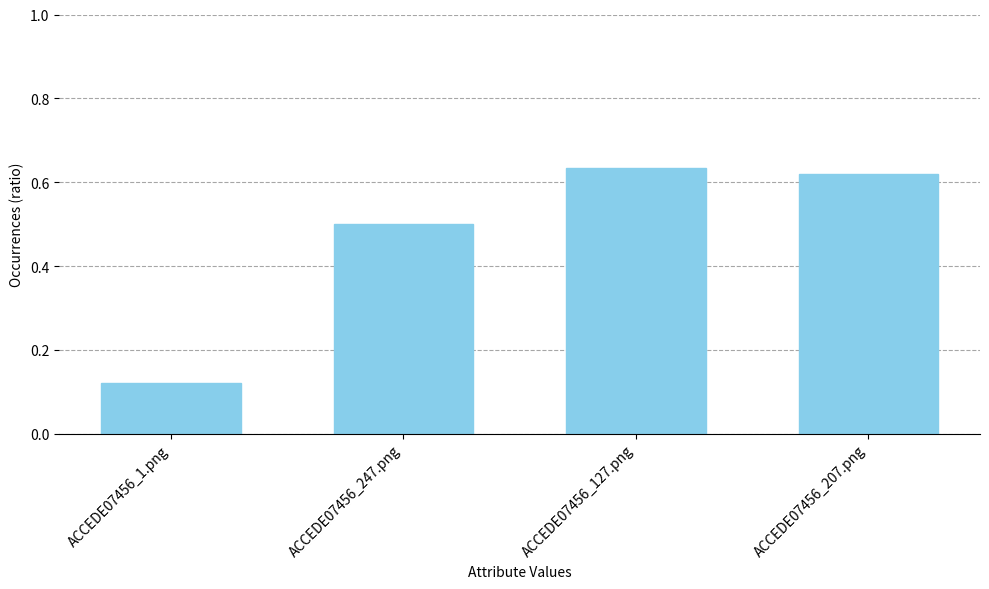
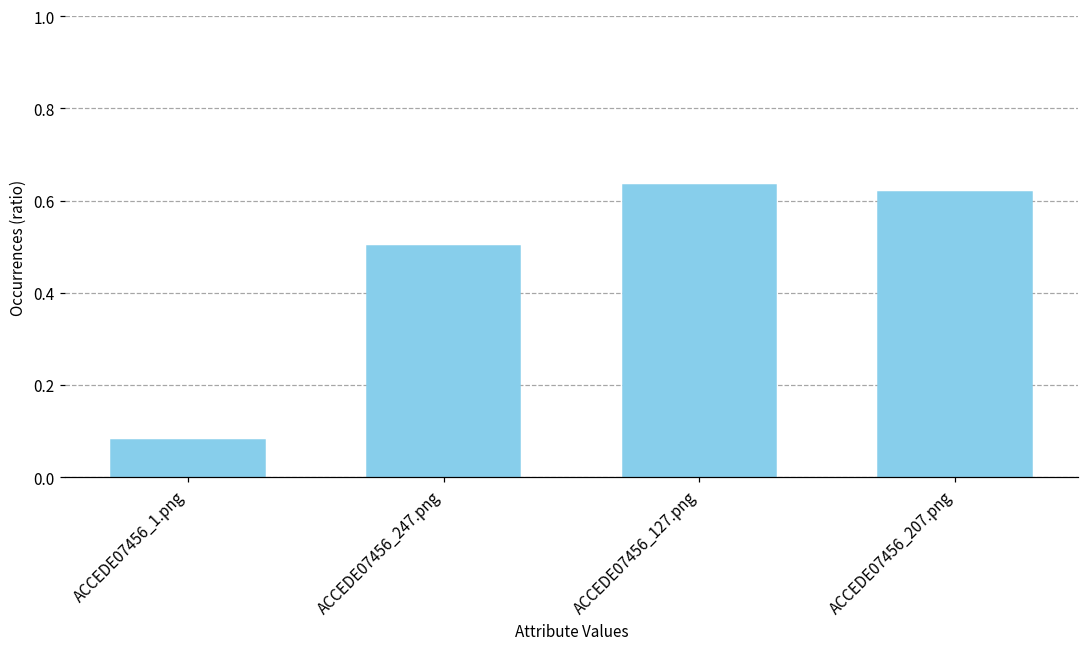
ACCEDE07456_1.png: 0.12 -> 0.08
